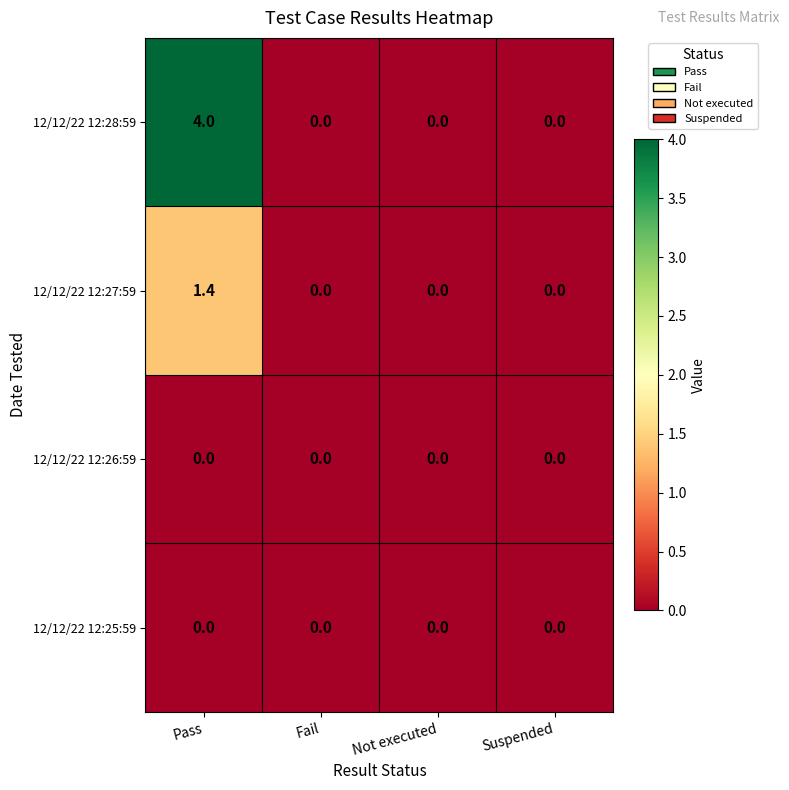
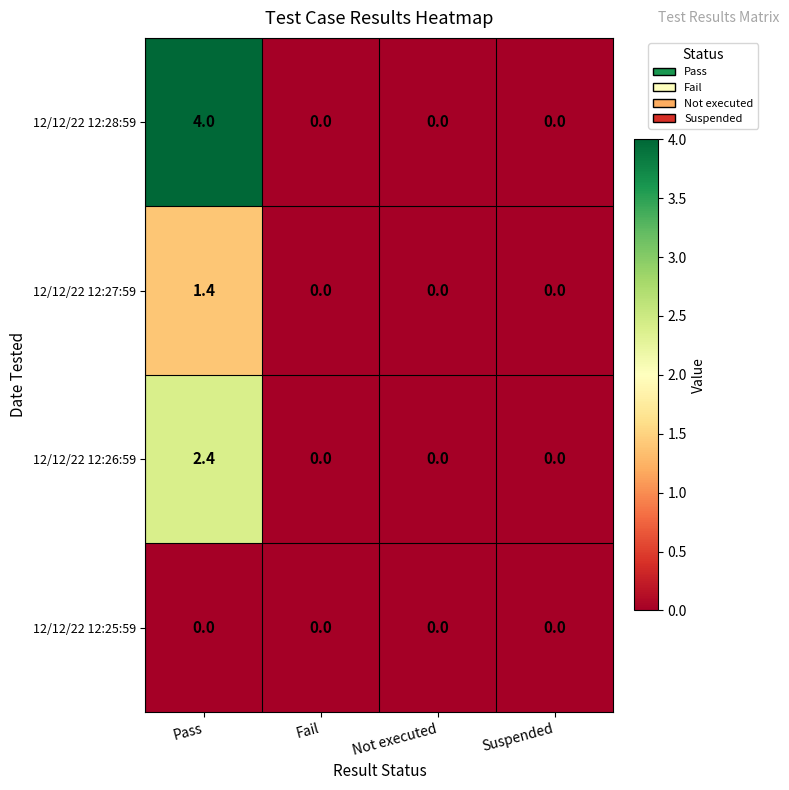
12/12/22 12:26:59, Pass: 0.0 -> 2.4
